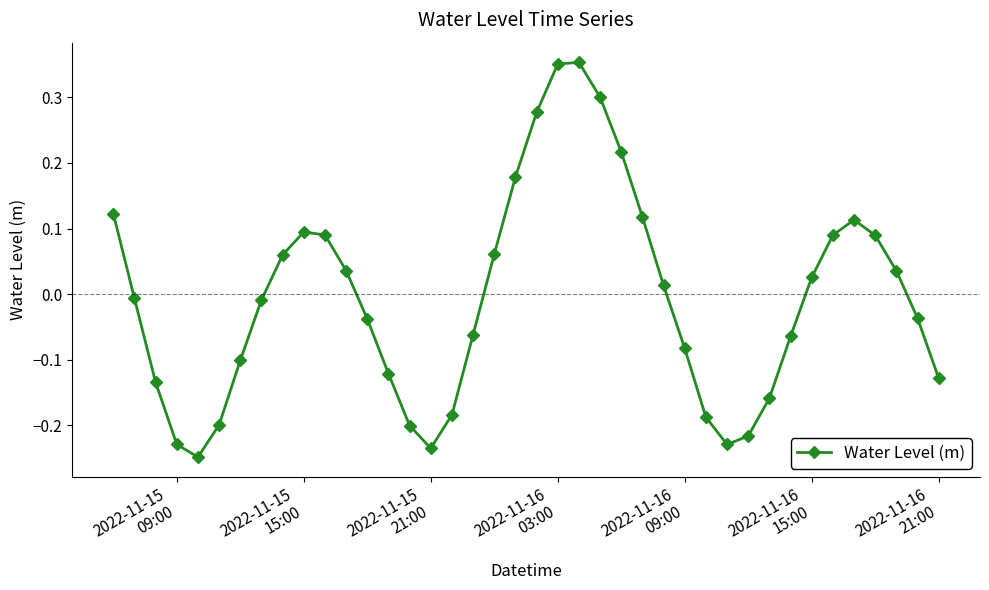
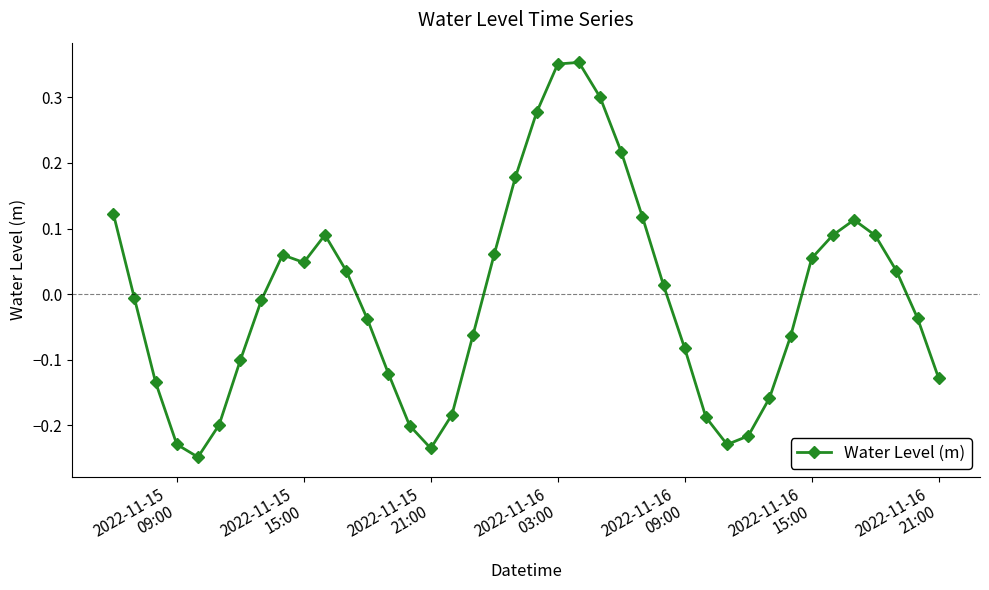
2022-11-15 15:00: 0.09 -> 0.05
2022-11-16 15:00: 0.03 -> 0.05
